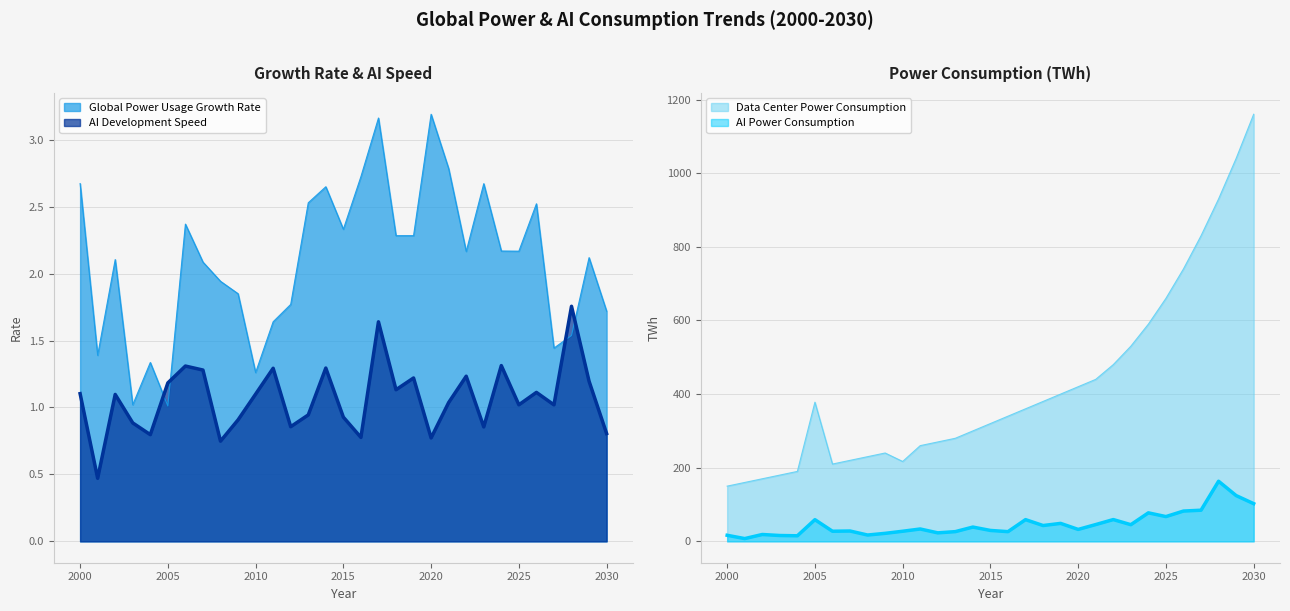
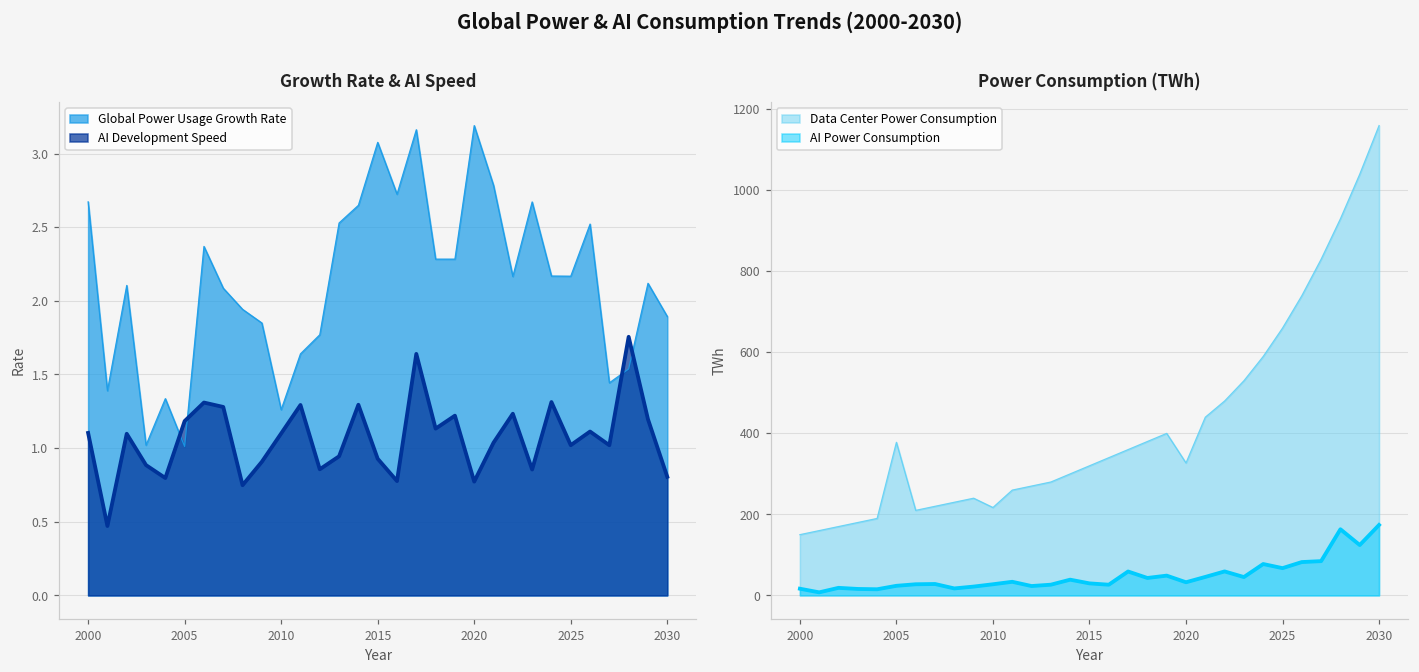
Growth Rate & AI Speed, Global Power Usage Growth Rate, 2015: 2.33 -> 3.08
Growth Rate & AI Speed, Global Power Usage Growth Rate, 2030: 1.72 -> 1.89
Power Consumption (TWh), AI Power Consumption, 2005: 60 -> 20
Power Consumption (TWh), Data Center Power Consumption, 2020: 420 -> 330
Power Consumption (TWh), AI Power Consumption, 2030: 100 -> 170
